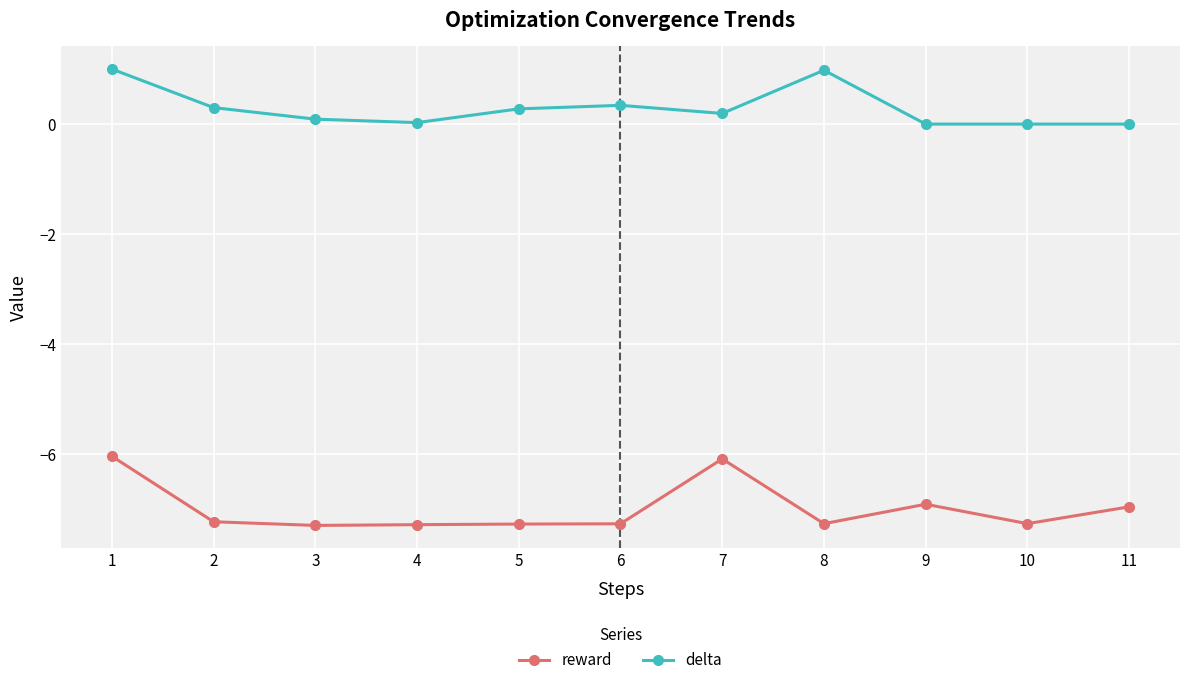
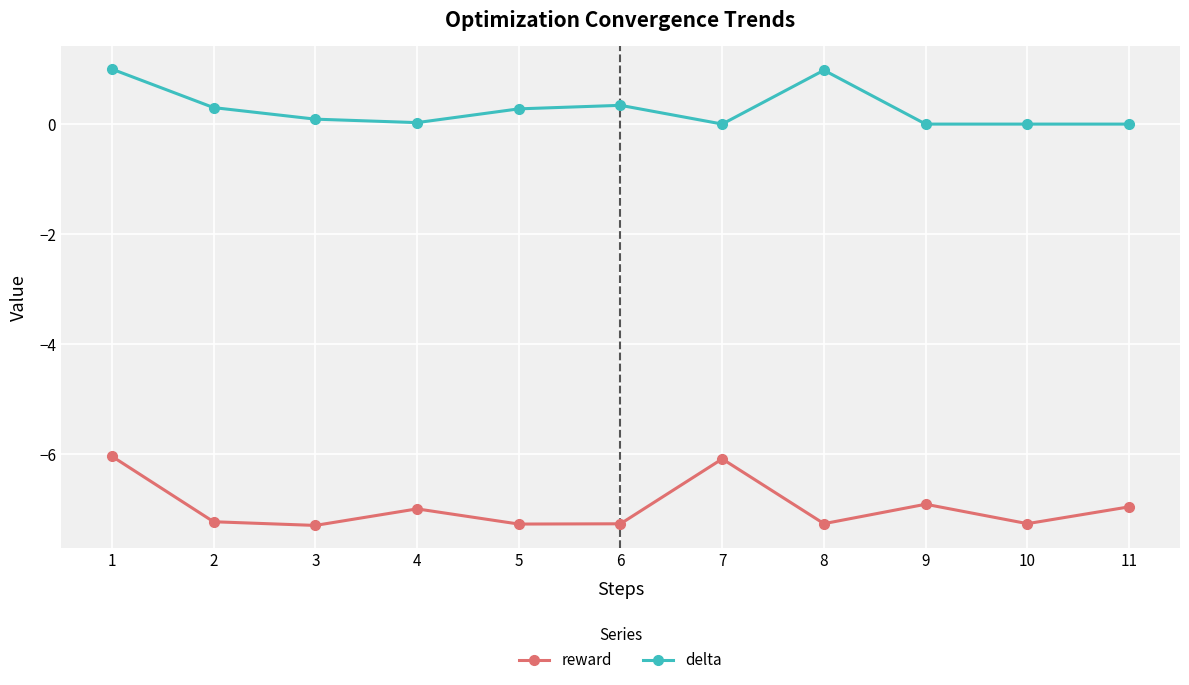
reward, 4: -7.3 -> -7.0
delta, 7: 0.2 -> 0.0
